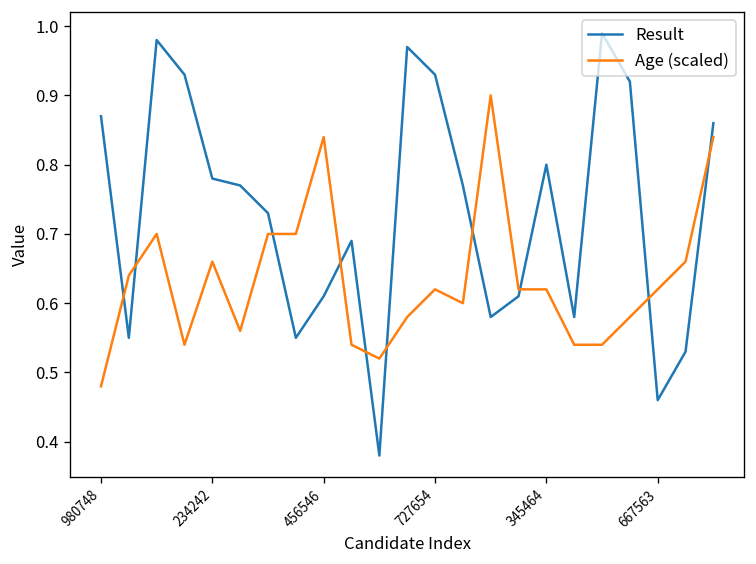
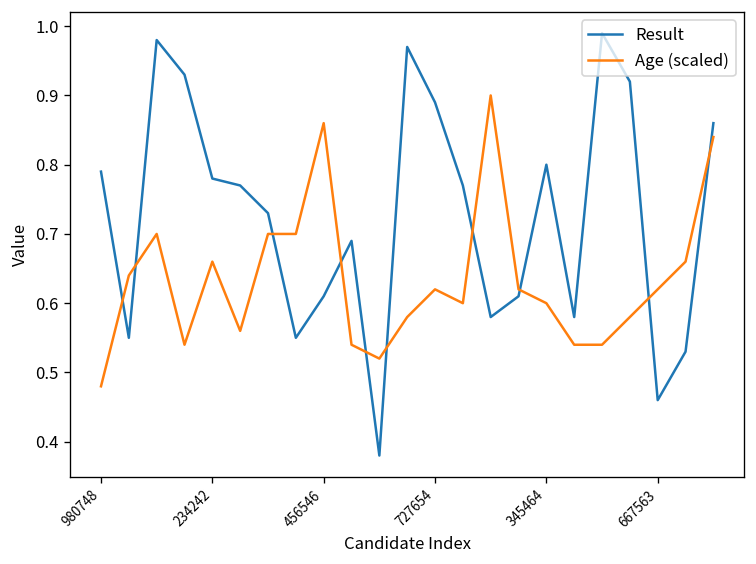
Result, 980748: 0.87 -> 0.79
Age (scaled), 456546: 0.84 -> 0.86
Result, 727654: 0.93 -> 0.89
Age (scaled), 345464: 0.62 -> 0.60
